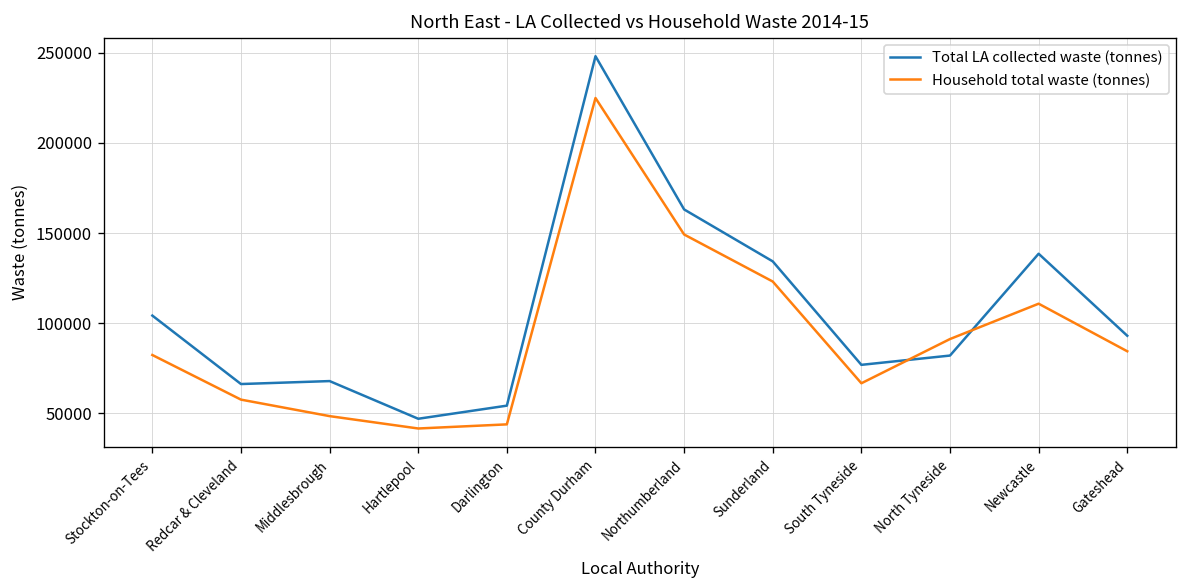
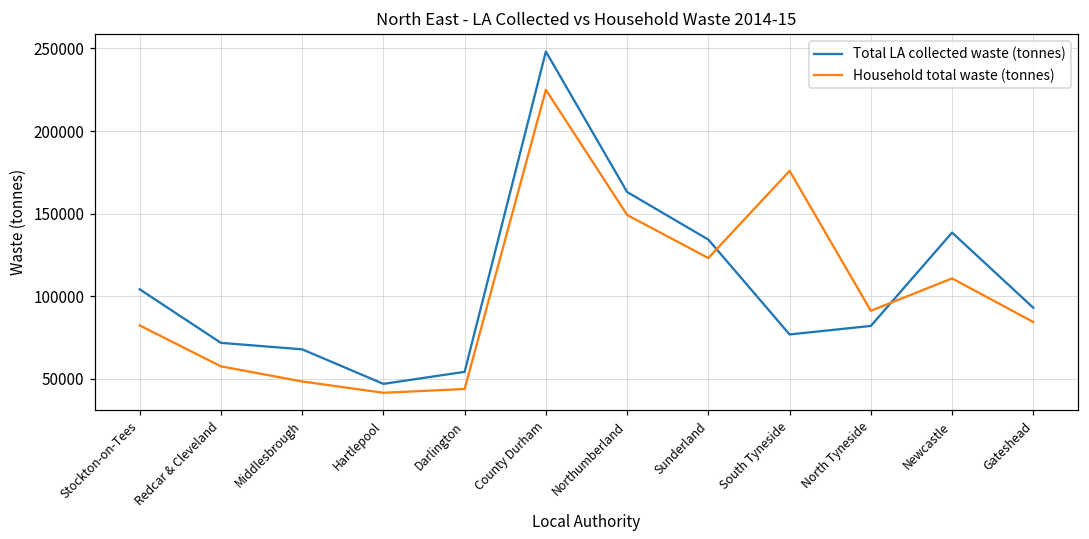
Total LA collected waste (tonnes), Redcar & Cleveland: 66000 -> 72000
Household total waste (tonnes), South Tyneside: 67000 -> 176000
